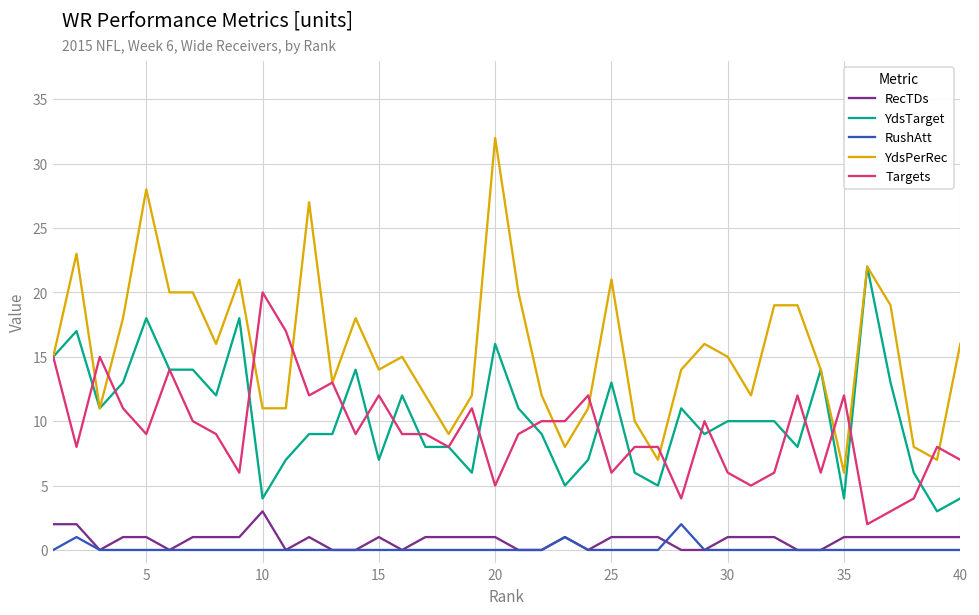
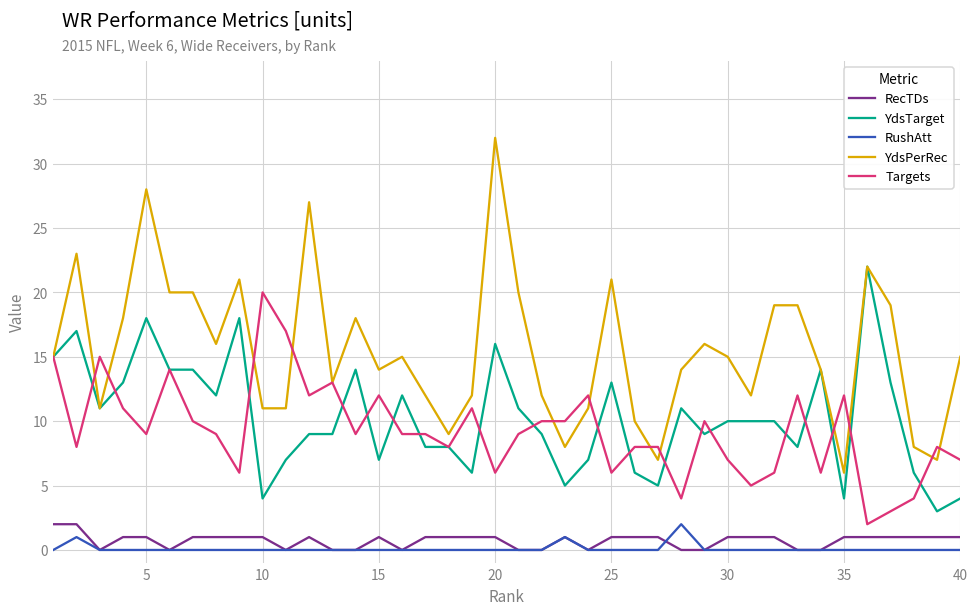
RecTDs, 10: 3 -> 1
Targets, 20: 5 -> 6
Targets, 30: 6 -> 7
YdsPerRec, 40: 16 -> 15
